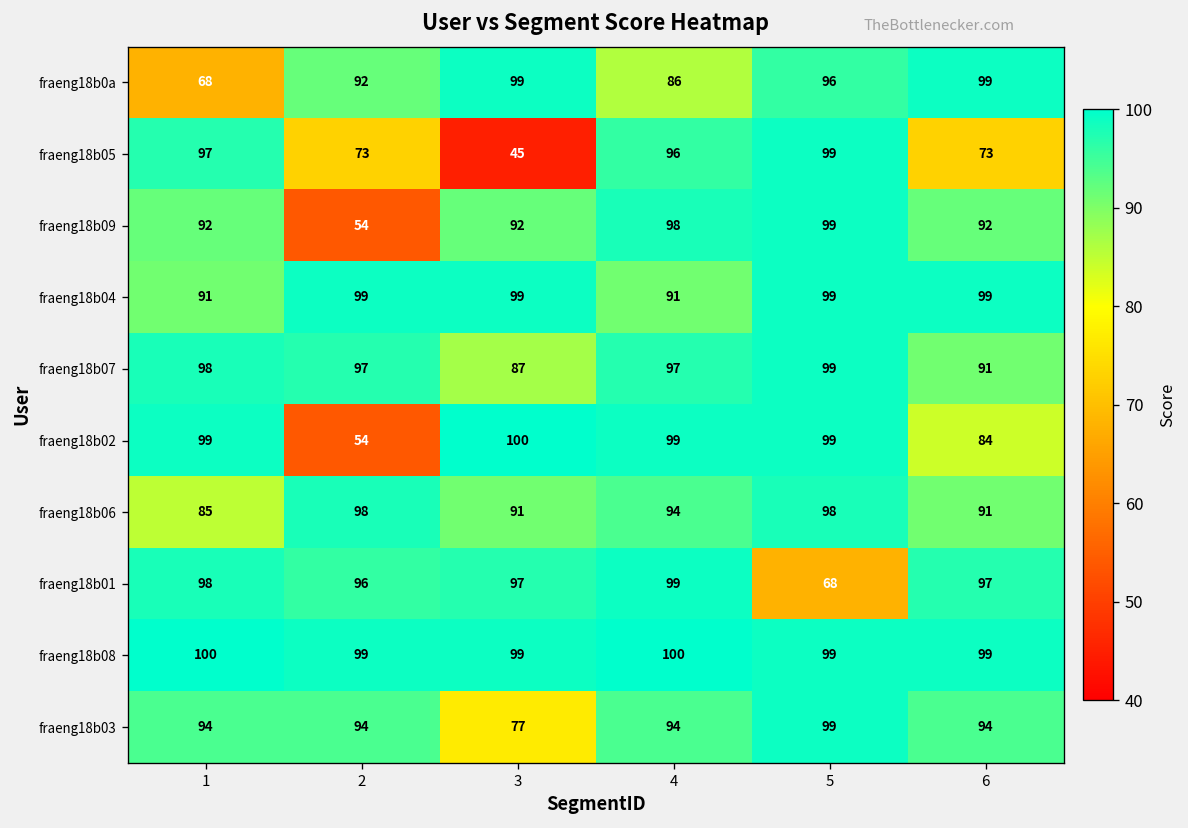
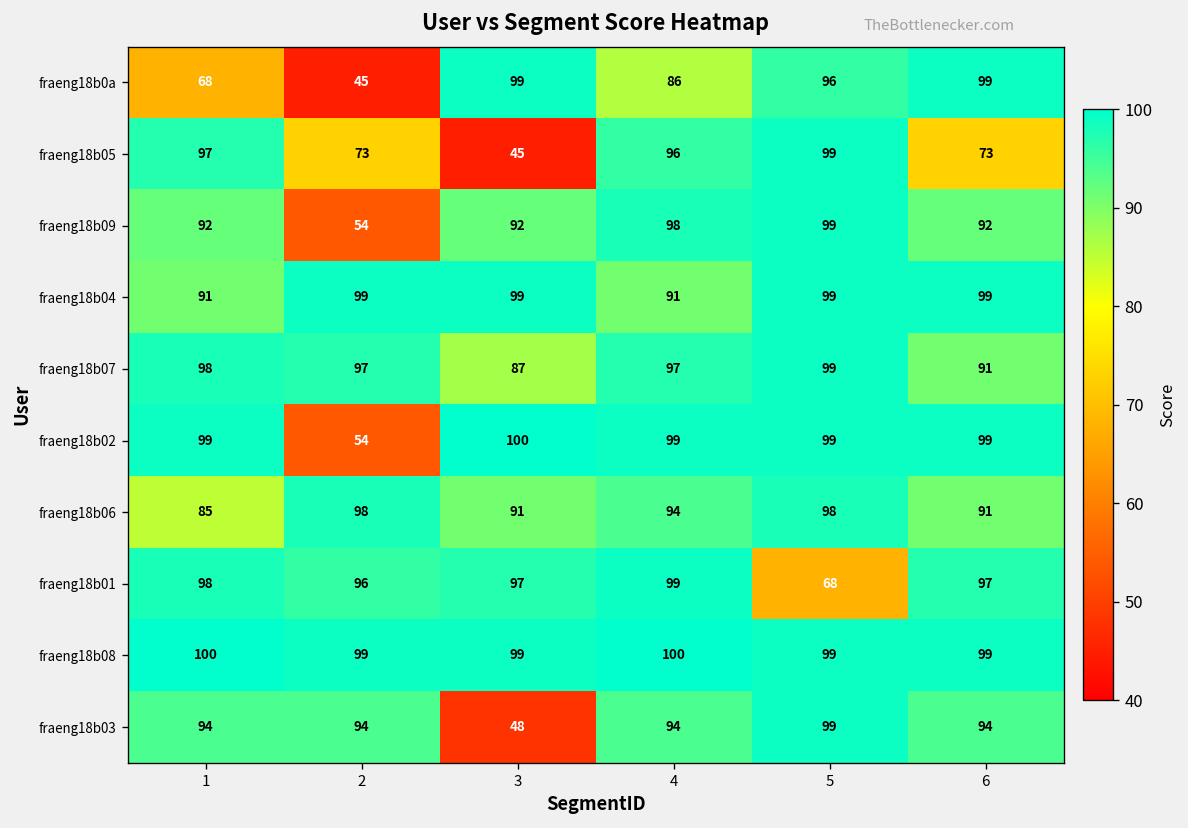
fraeng18b0a, 2: 92 -> 45
fraeng18b02, 6: 84 -> 99
fraeng18b03, 3: 77 -> 48
